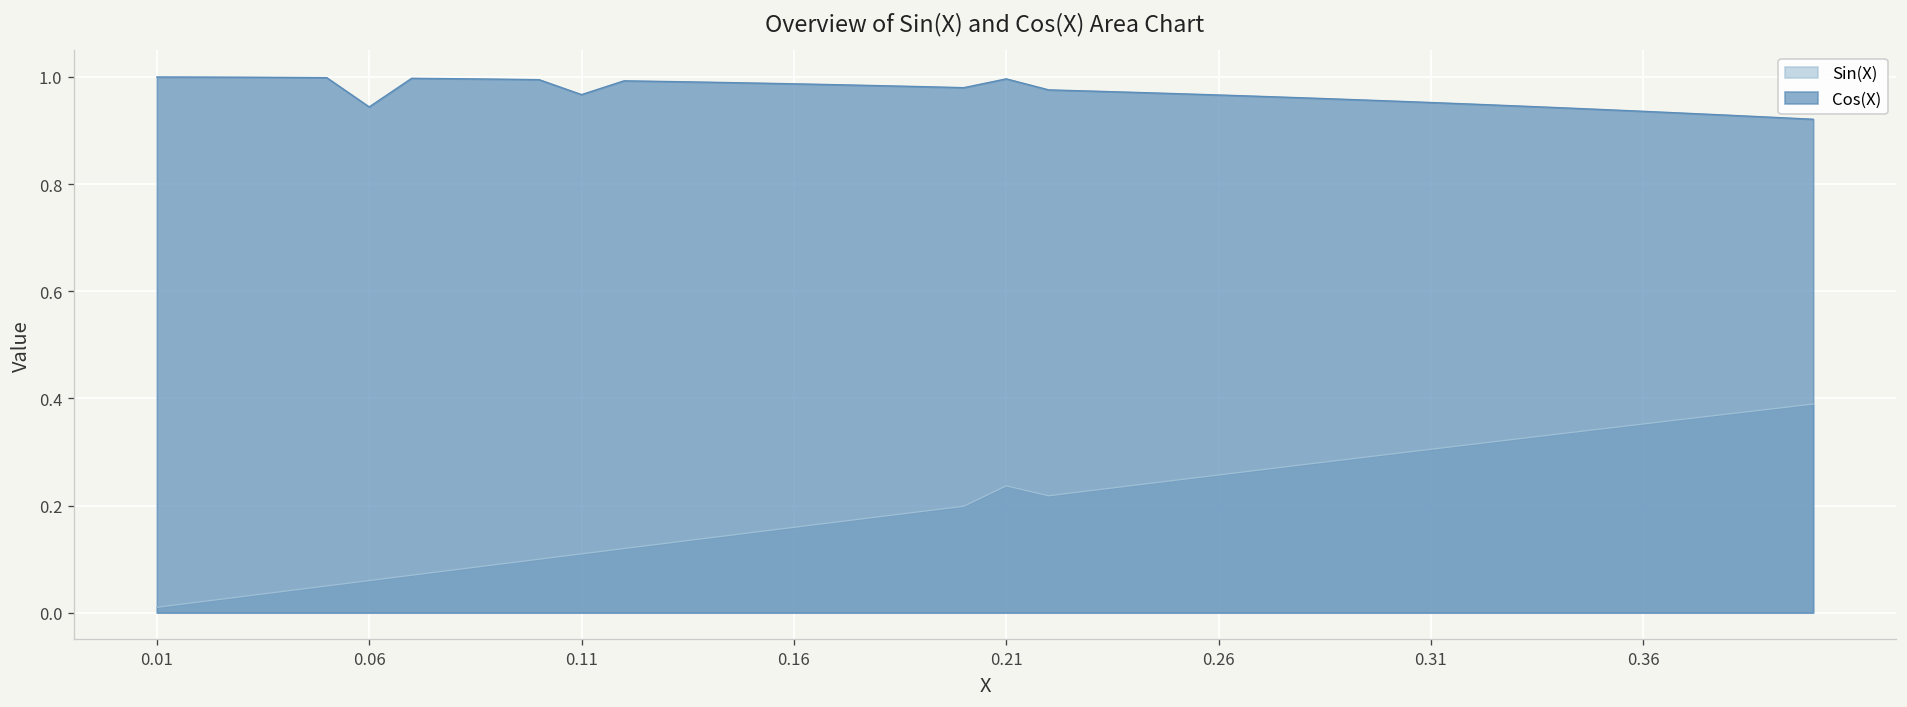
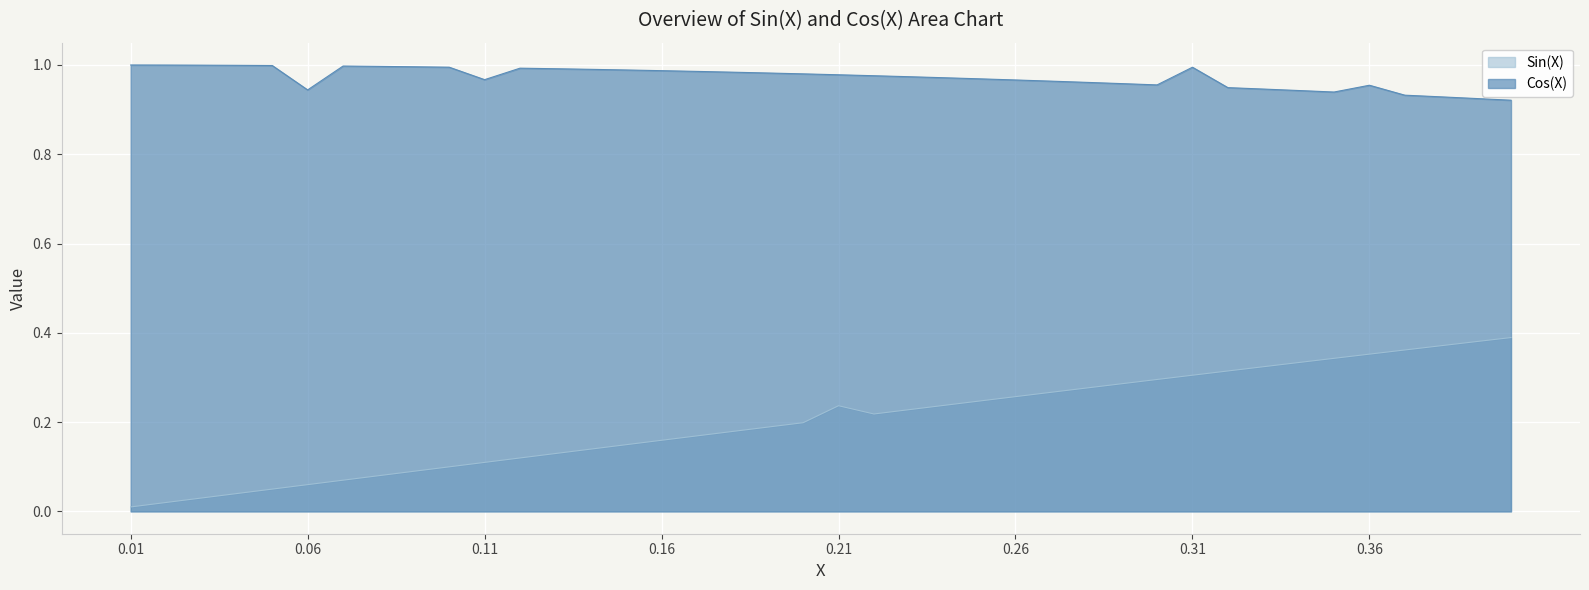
Cos(X), 0.21: 1.00 -> 0.98
Cos(X), 0.31: 0.95 -> 0.99
Cos(X), 0.36: 0.94 -> 0.95
